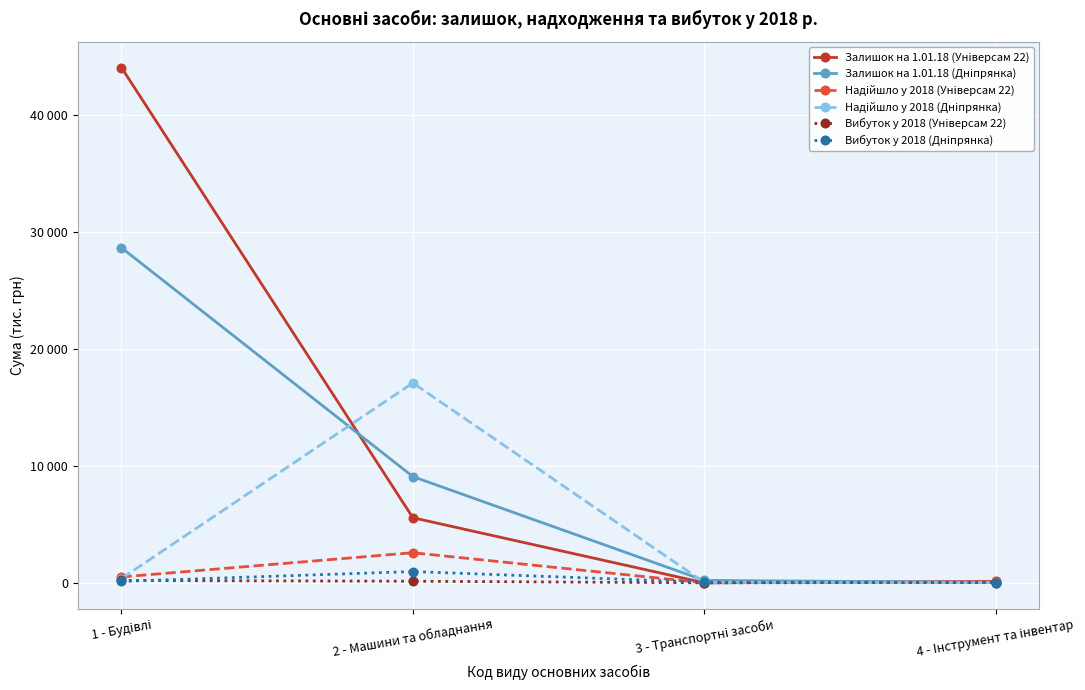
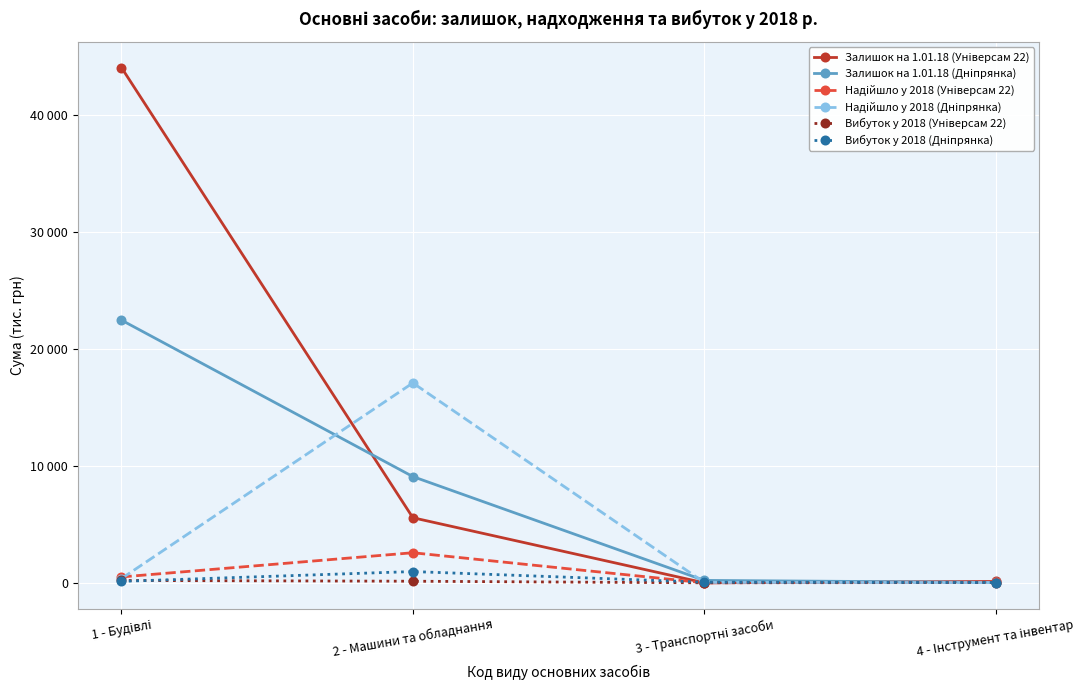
Залишок на 1.01.18 (Дніпрянка), 1 - Будівлі: 28600 -> 22500
